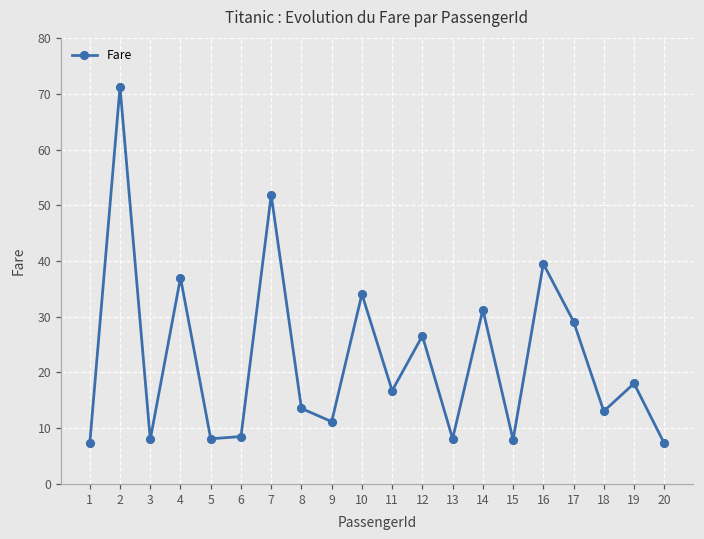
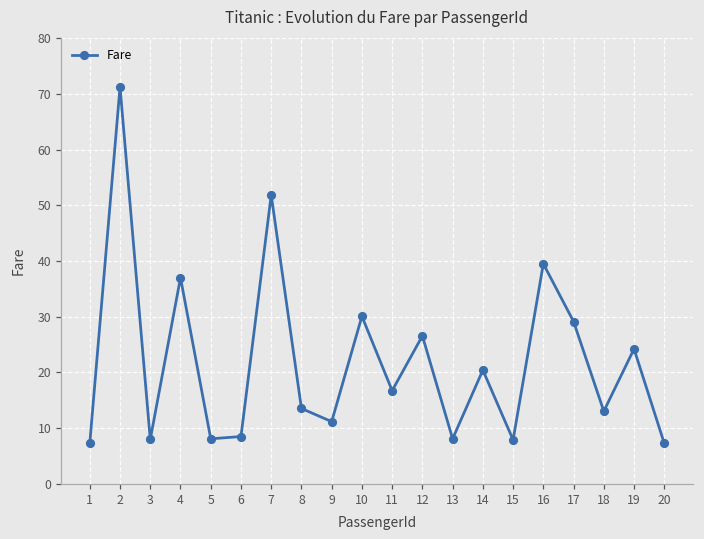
10: 34 -> 30
14: 31 -> 20
19: 18 -> 24
